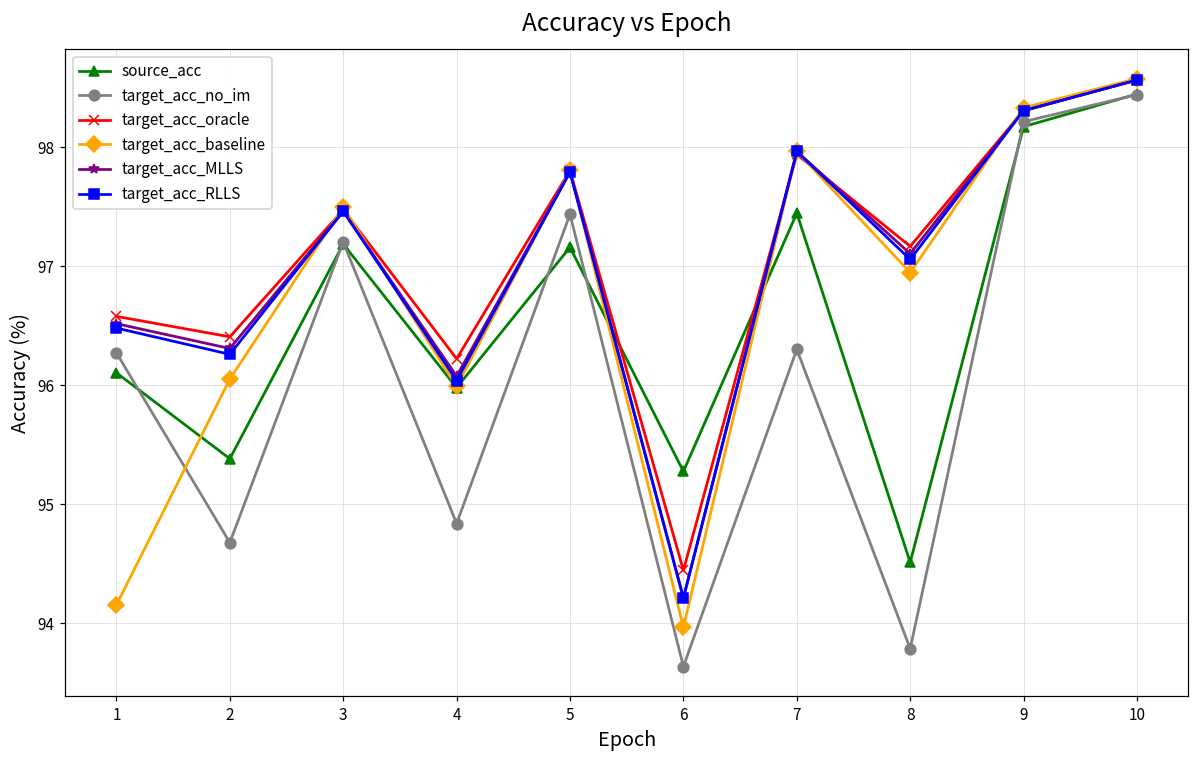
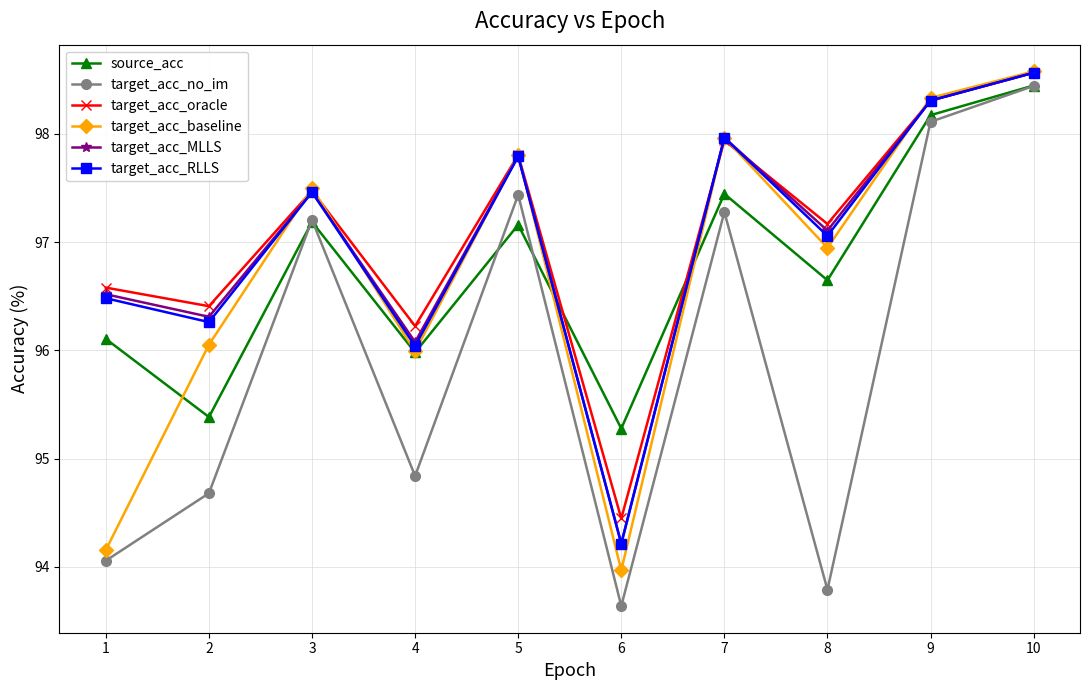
target_acc_no_im, 1: 96.27 -> 94.06
target_acc_no_im, 7: 96.30 -> 97.28
source_acc, 8: 94.51 -> 96.65
target_acc_no_im, 9: 98.22 -> 98.11
